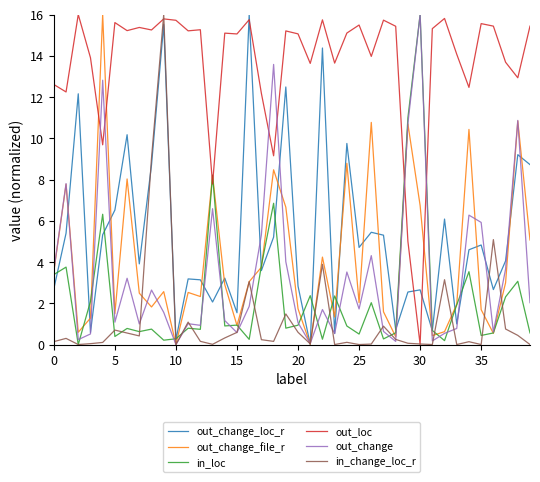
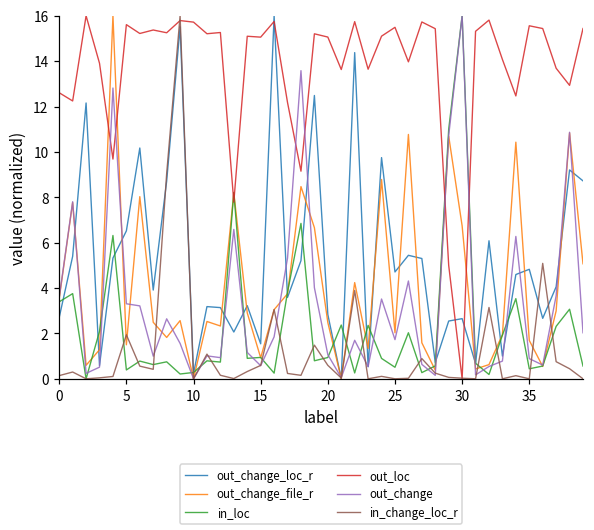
out_change, 5: 1.1 -> 3.3
in_change_loc_r, 5: 0.7 -> 1.9
out_change_file_r, 20: 1.7 -> 2.5
out_change, 35: 5.9 -> 0.9
